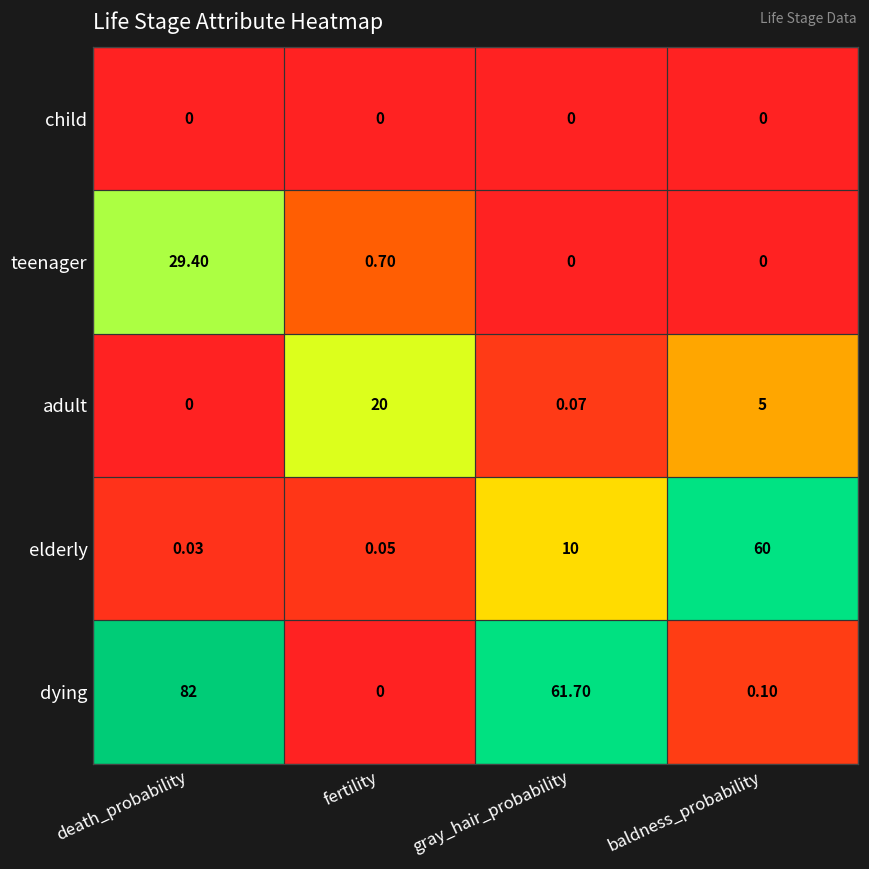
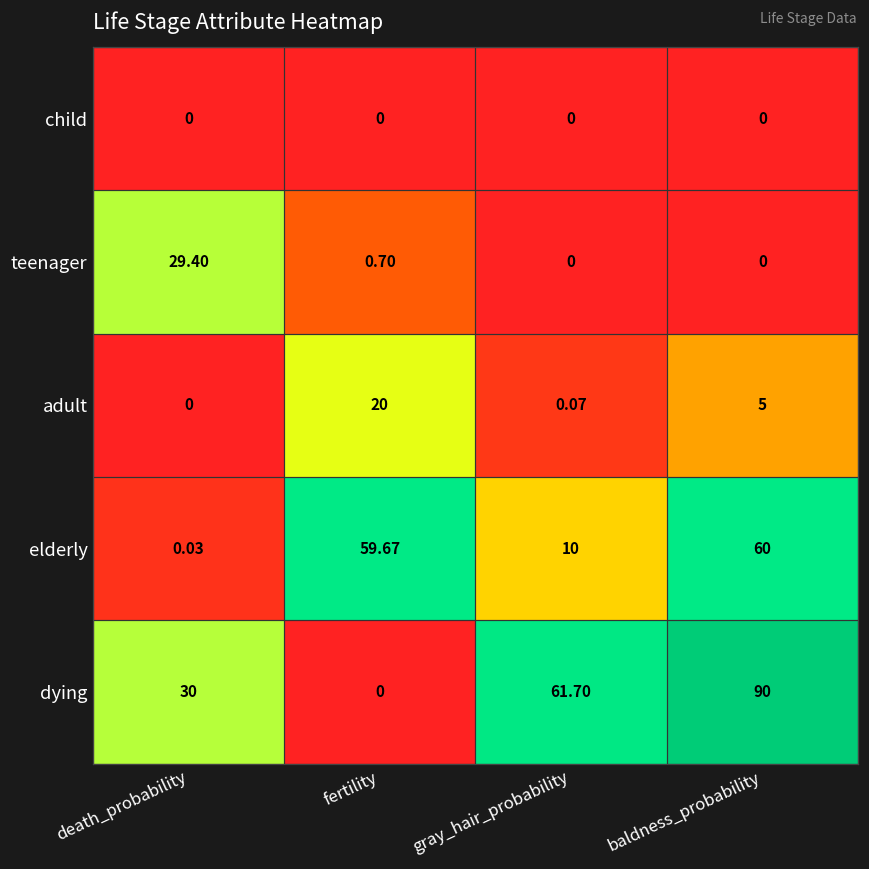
elderly, fertility: 0.05 -> 59.67
dying, death_probability: 82 -> 30
dying, baldness_probability: 0.10 -> 90
